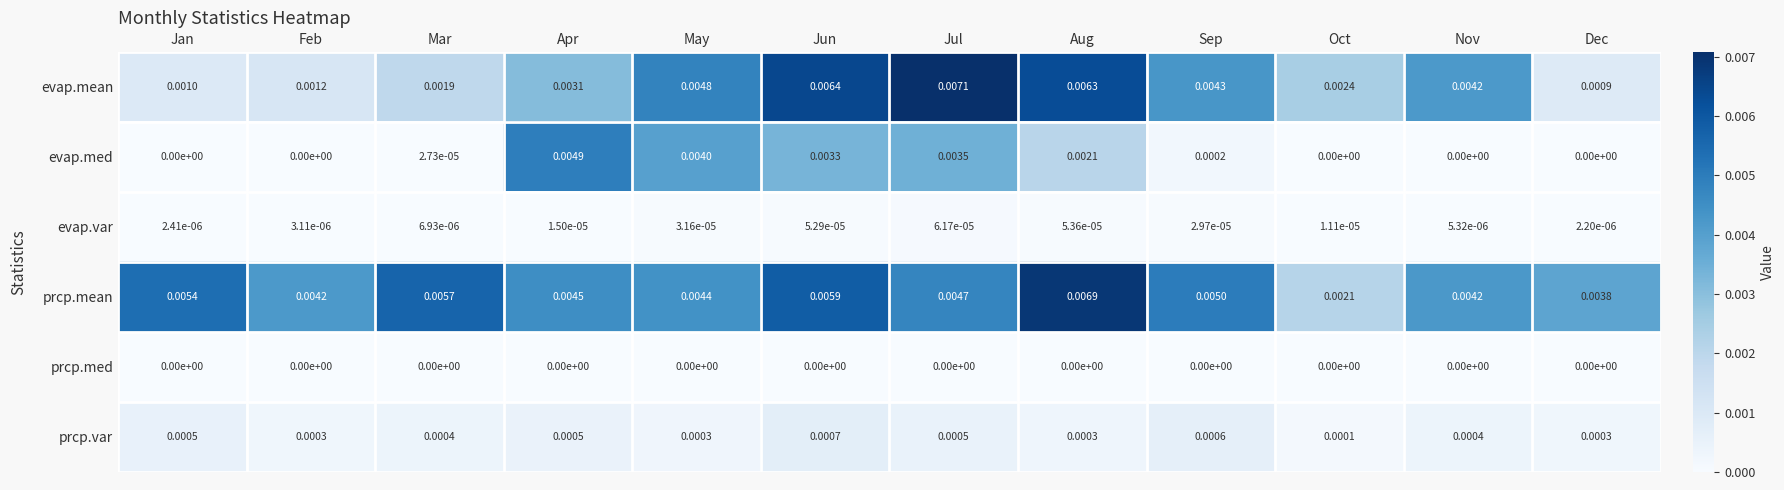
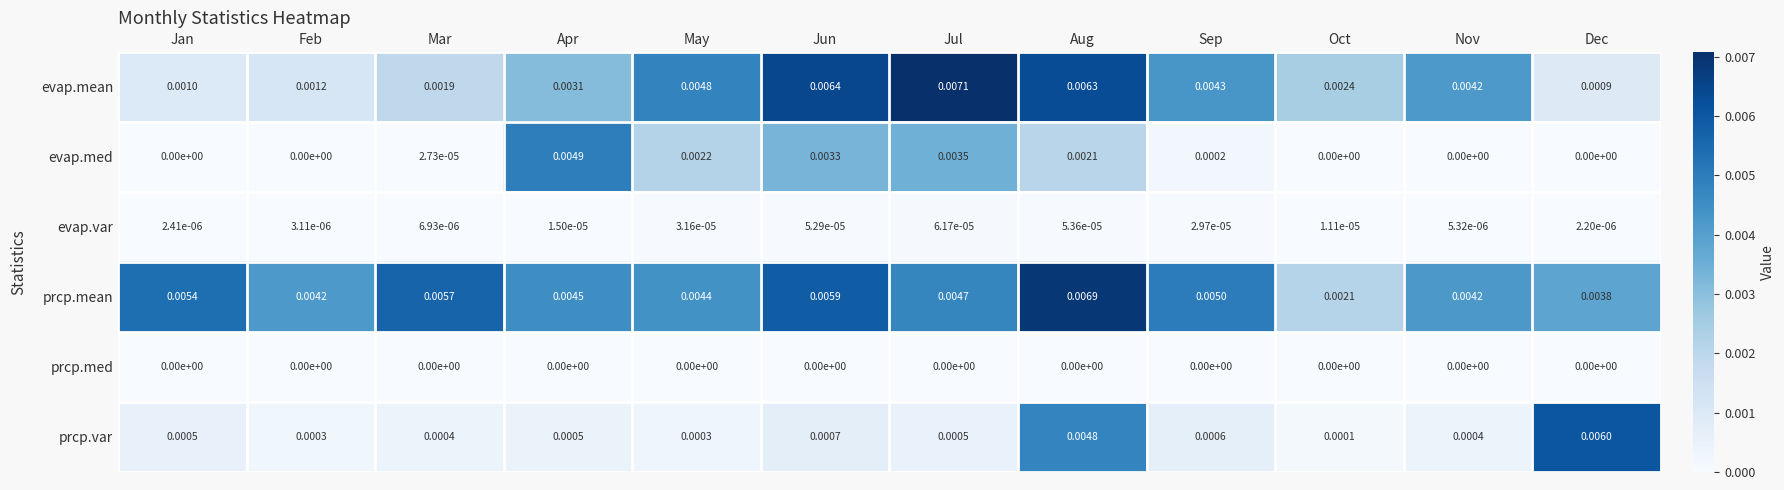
evap.med, May: 0.0040 -> 0.0022
prcp.var, Aug: 0.0003 -> 0.0048
prcp.var, Dec: 0.0003 -> 0.0060
